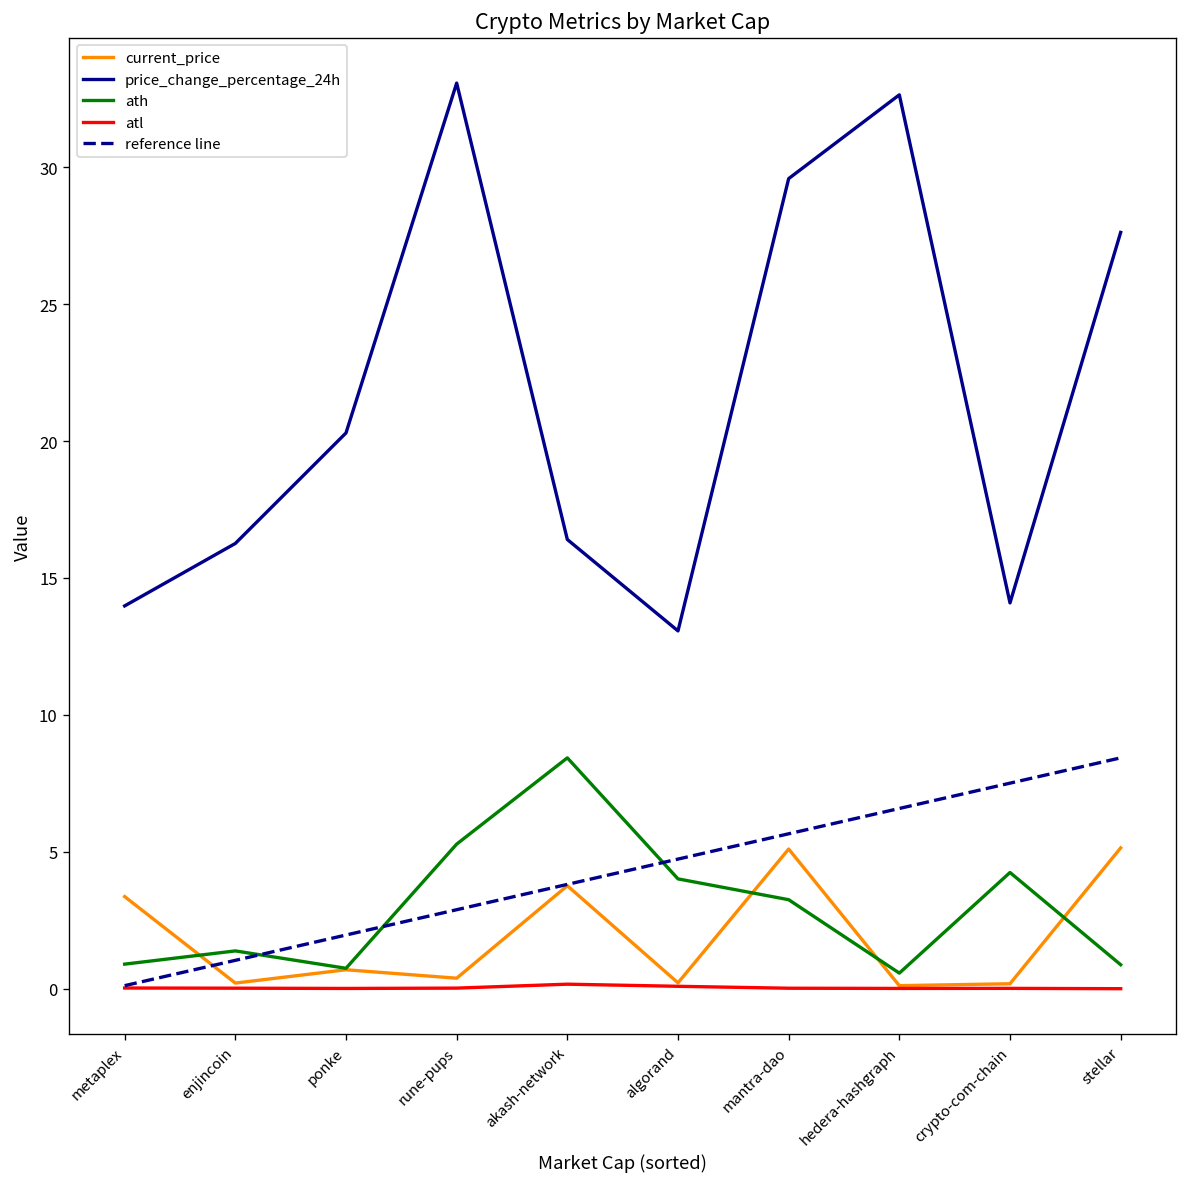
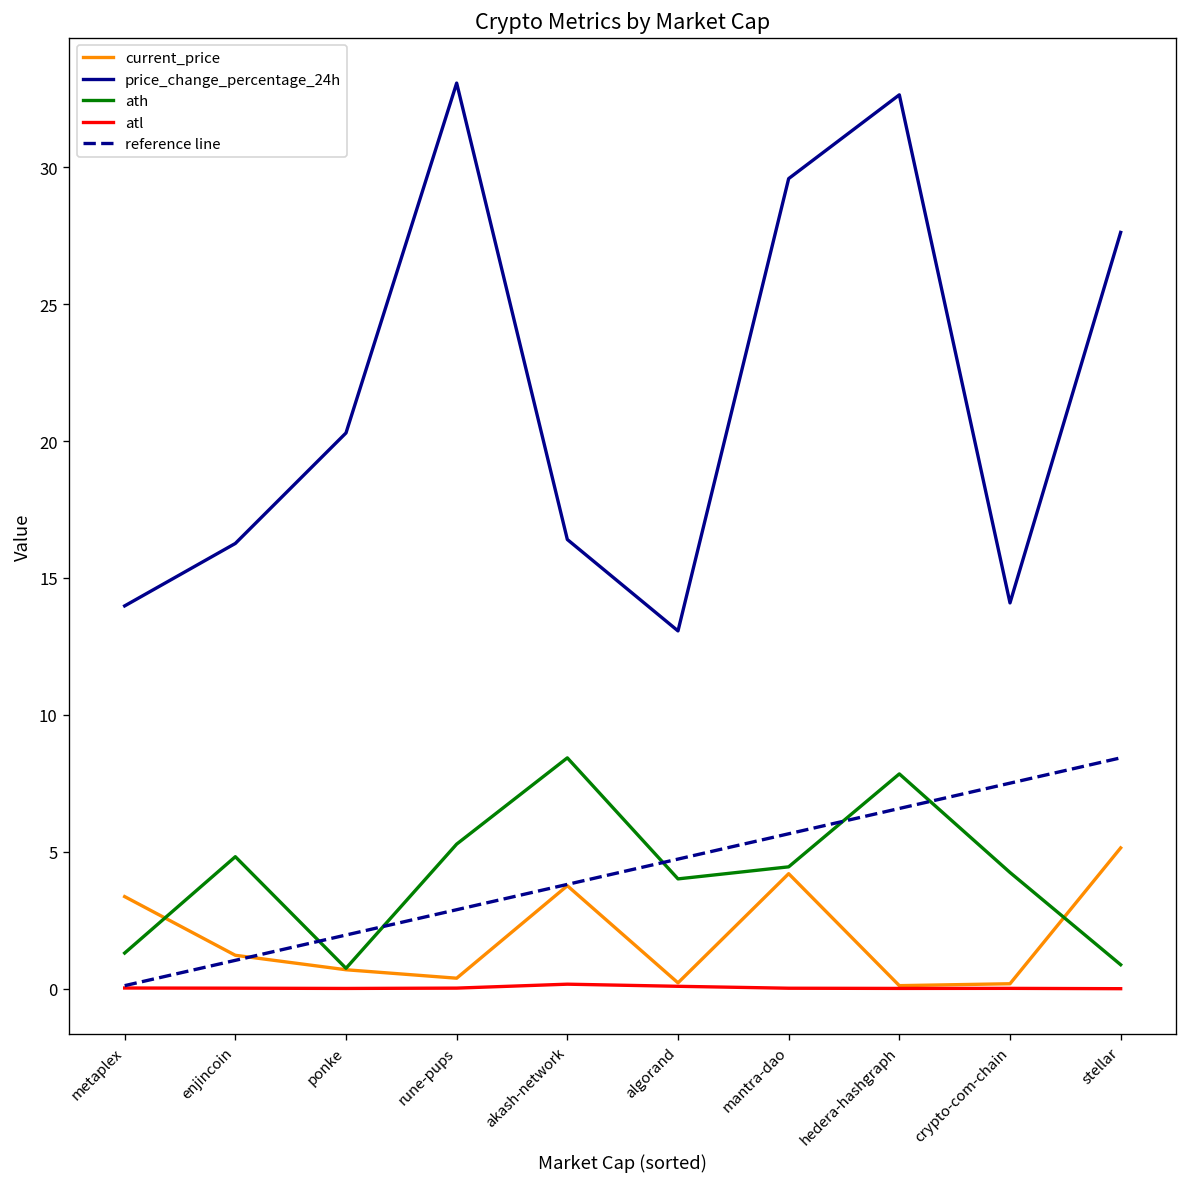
ath, metaplex: 0.9 -> 1.3
current_price, enjincoin: 0.2 -> 1.2
ath, enjincoin: 1.4 -> 4.8
current_price, mantra-dao: 5.1 -> 4.2
ath, mantra-dao: 3.3 -> 4.5
ath, hedera-hashgraph: 0.6 -> 7.8
